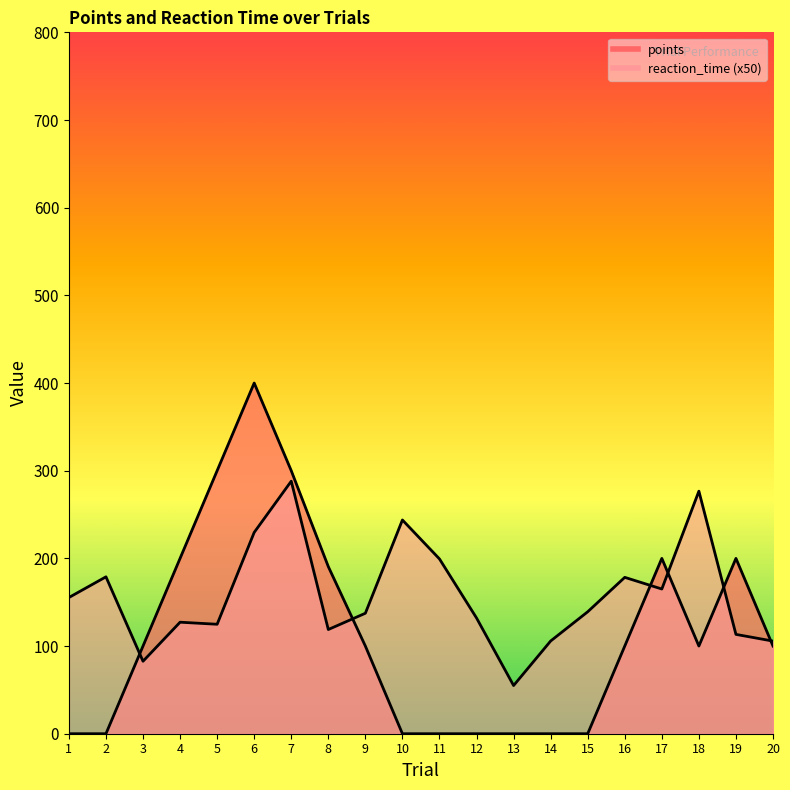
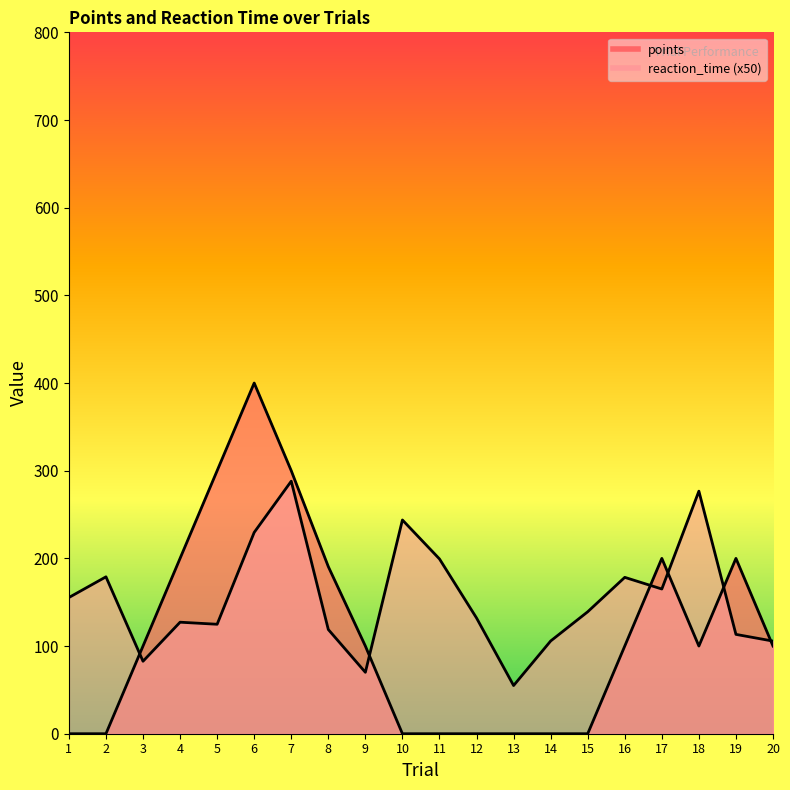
reaction_time (x50), 9: 140 -> 70
